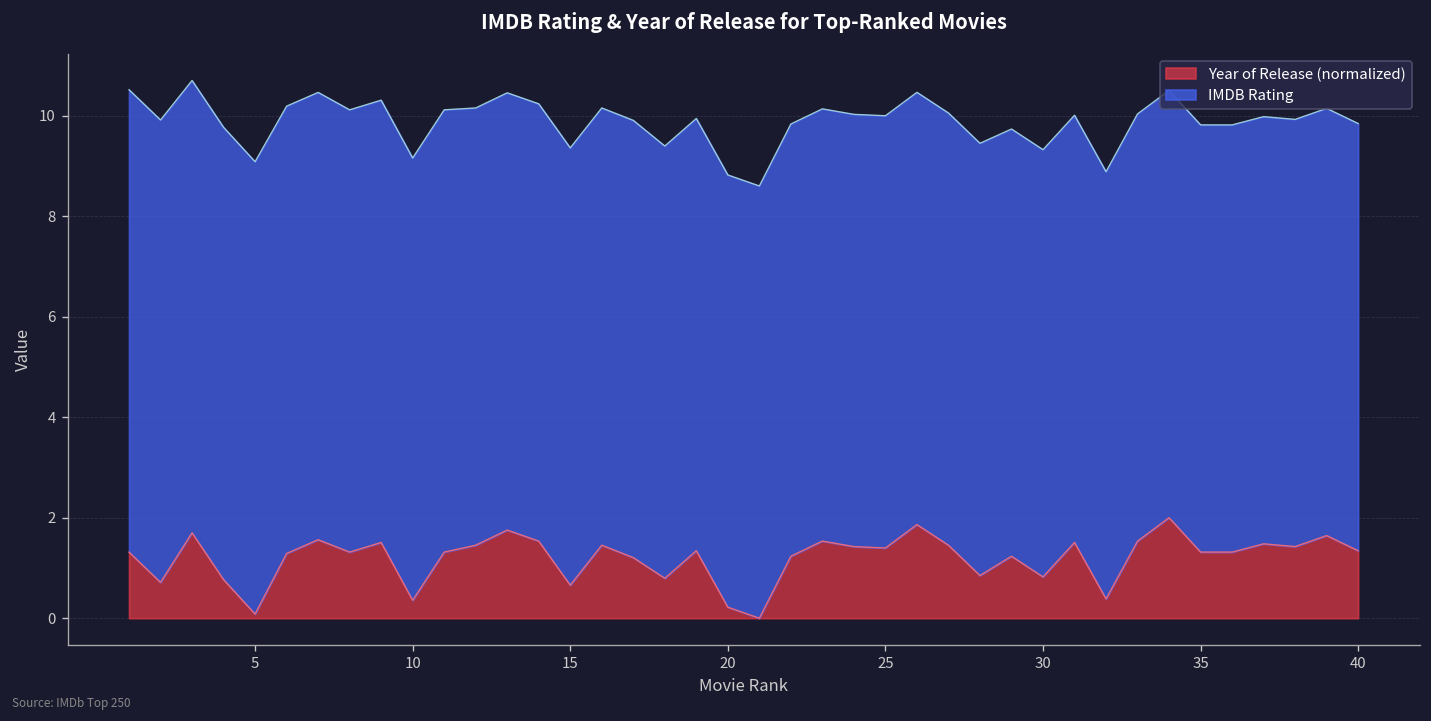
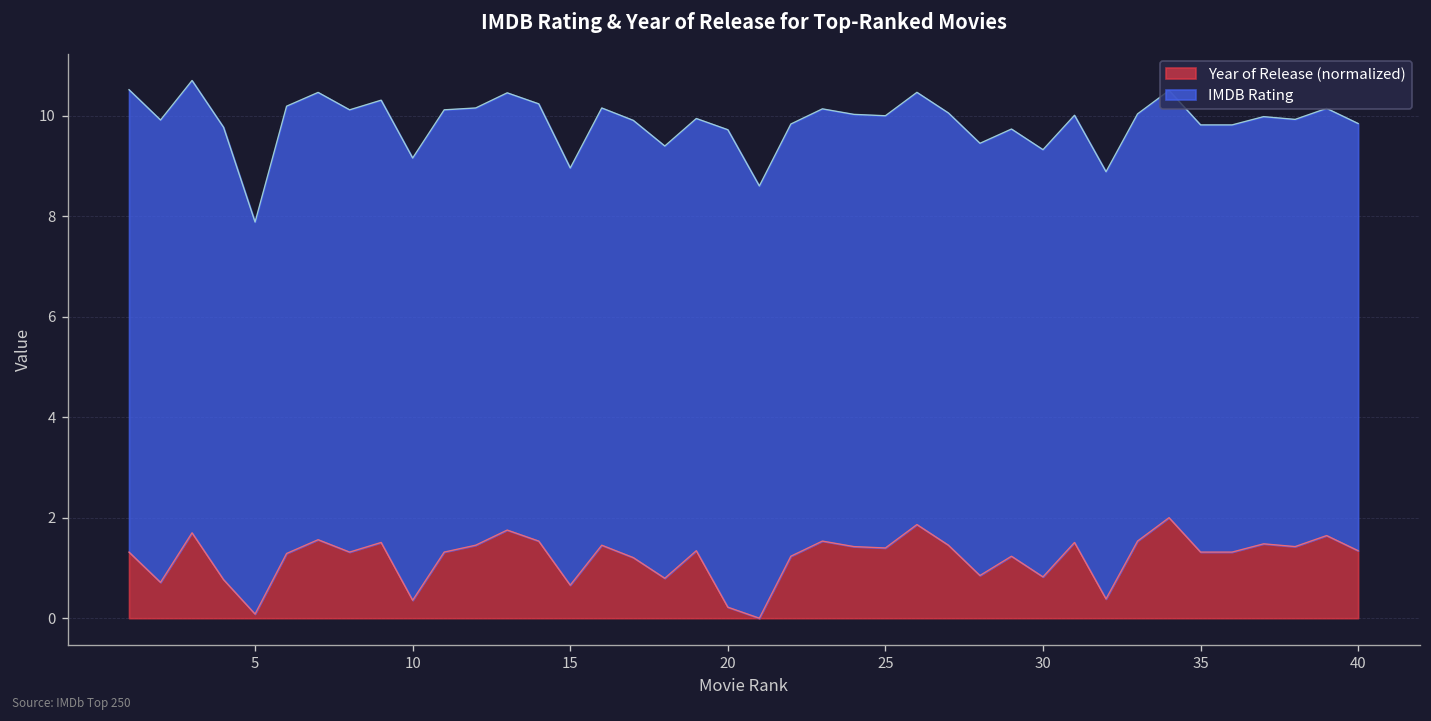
IMDB Rating, 5: 9.0 -> 7.8
IMDB Rating, 15: 8.7 -> 8.3
IMDB Rating, 20: 8.6 -> 9.5
